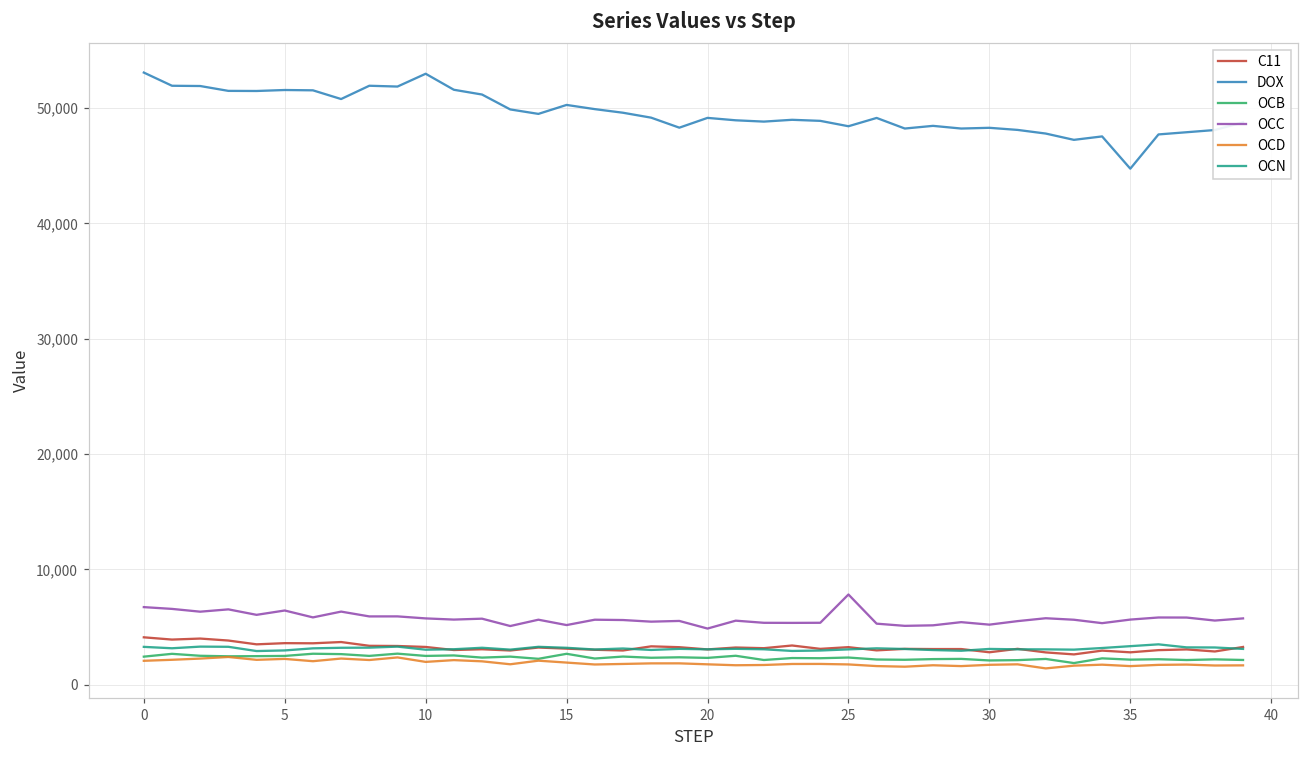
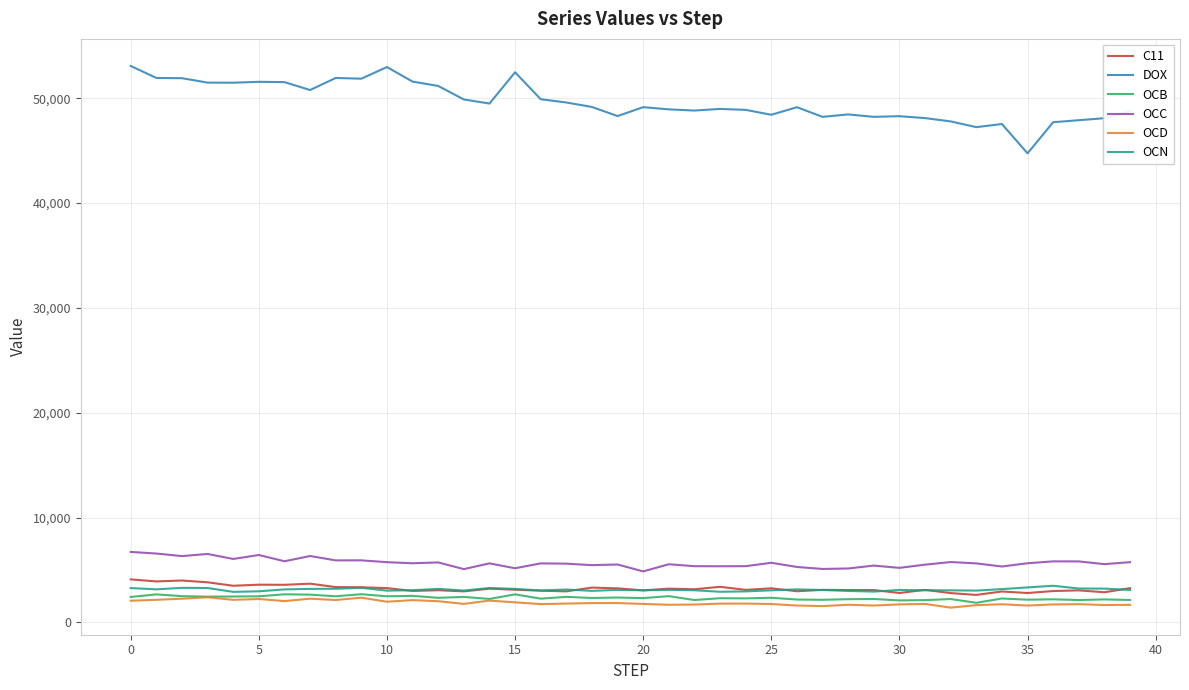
DOX, 15: 50,300 -> 52,500
OCC, 25: 7,800 -> 5,700
